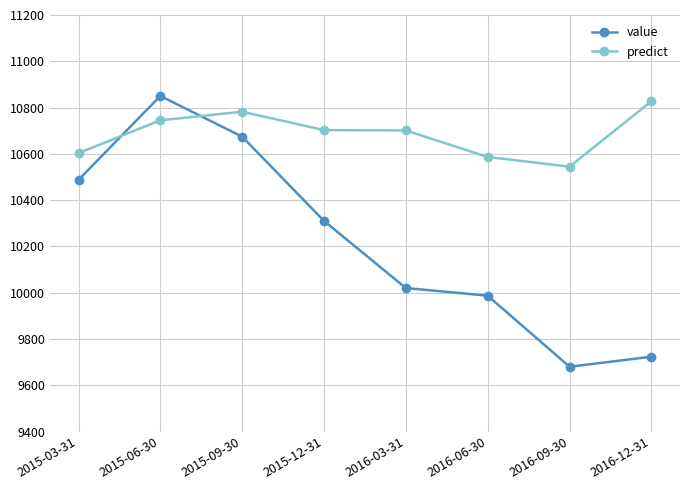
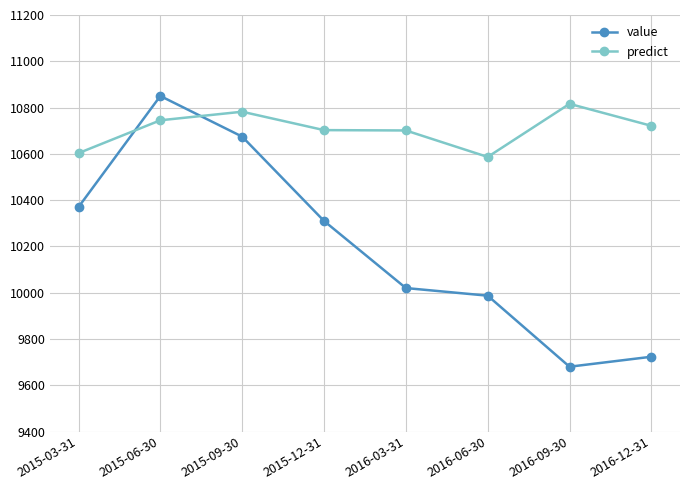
value, 2015-03-31: 10490 -> 10370
predict, 2016-09-30: 10540 -> 10820
predict, 2016-12-31: 10830 -> 10720
